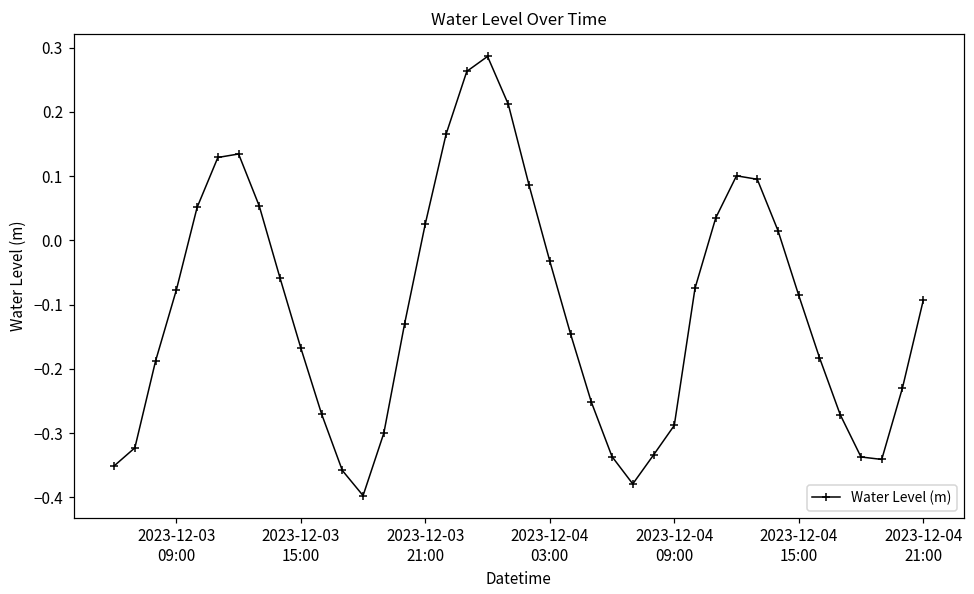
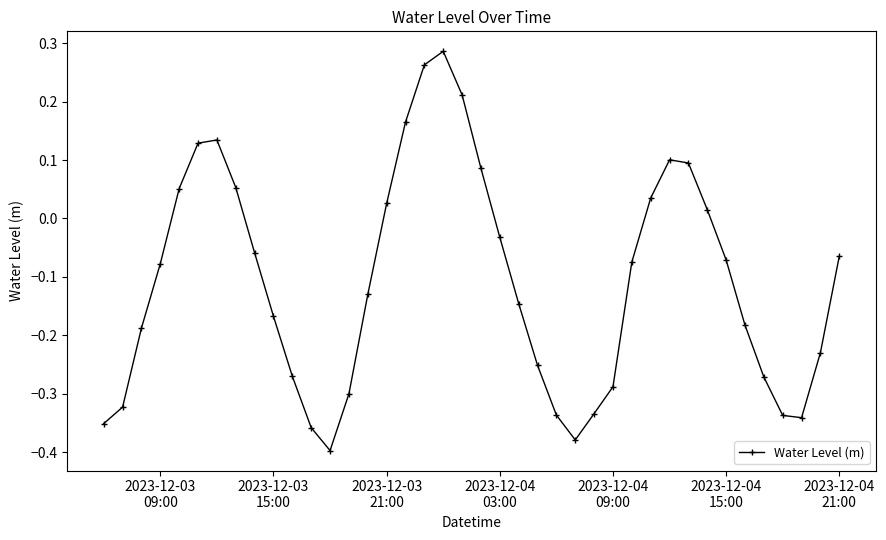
2023-12-04 15:00: -0.09 -> -0.07
2023-12-04 21:00: -0.09 -> -0.06
